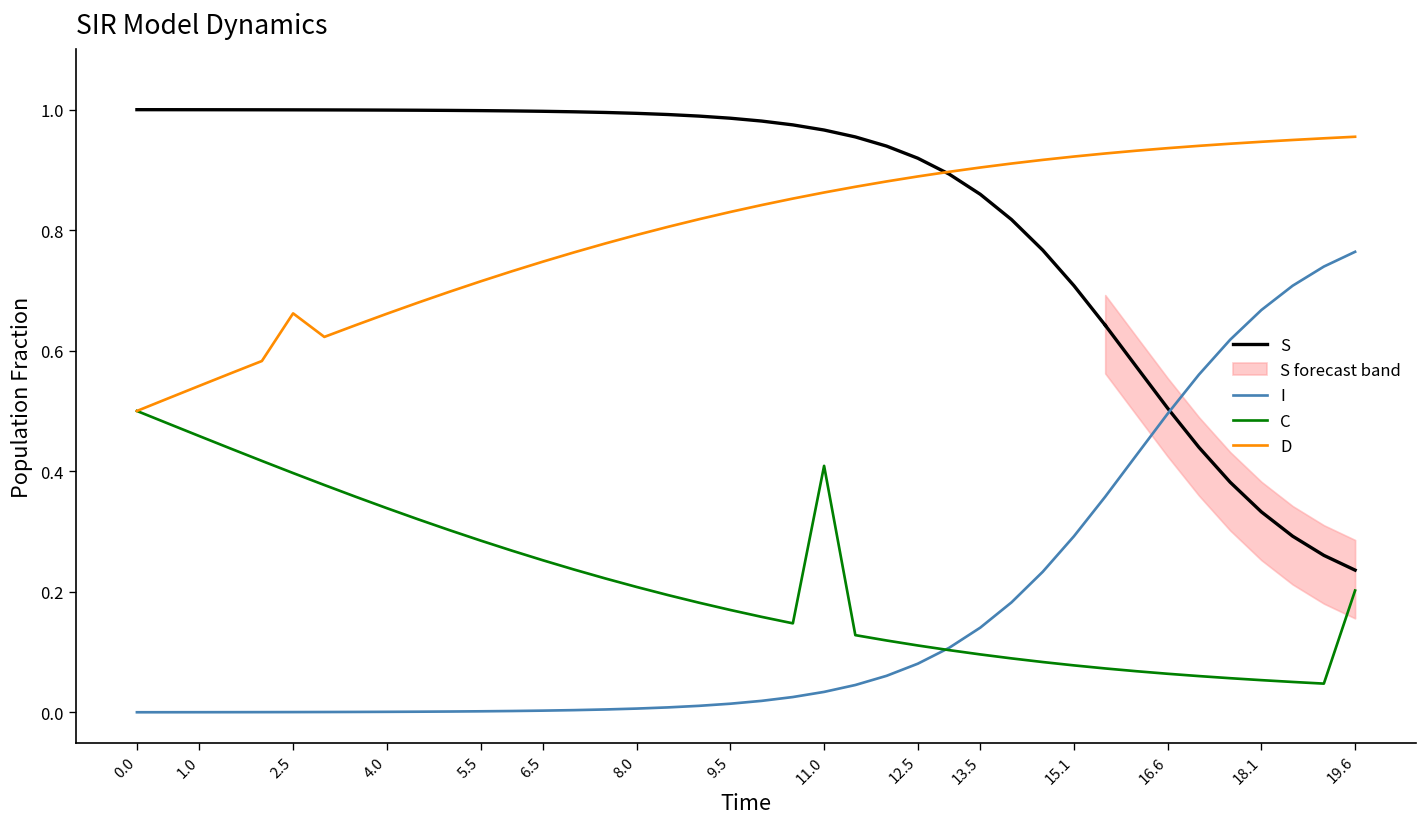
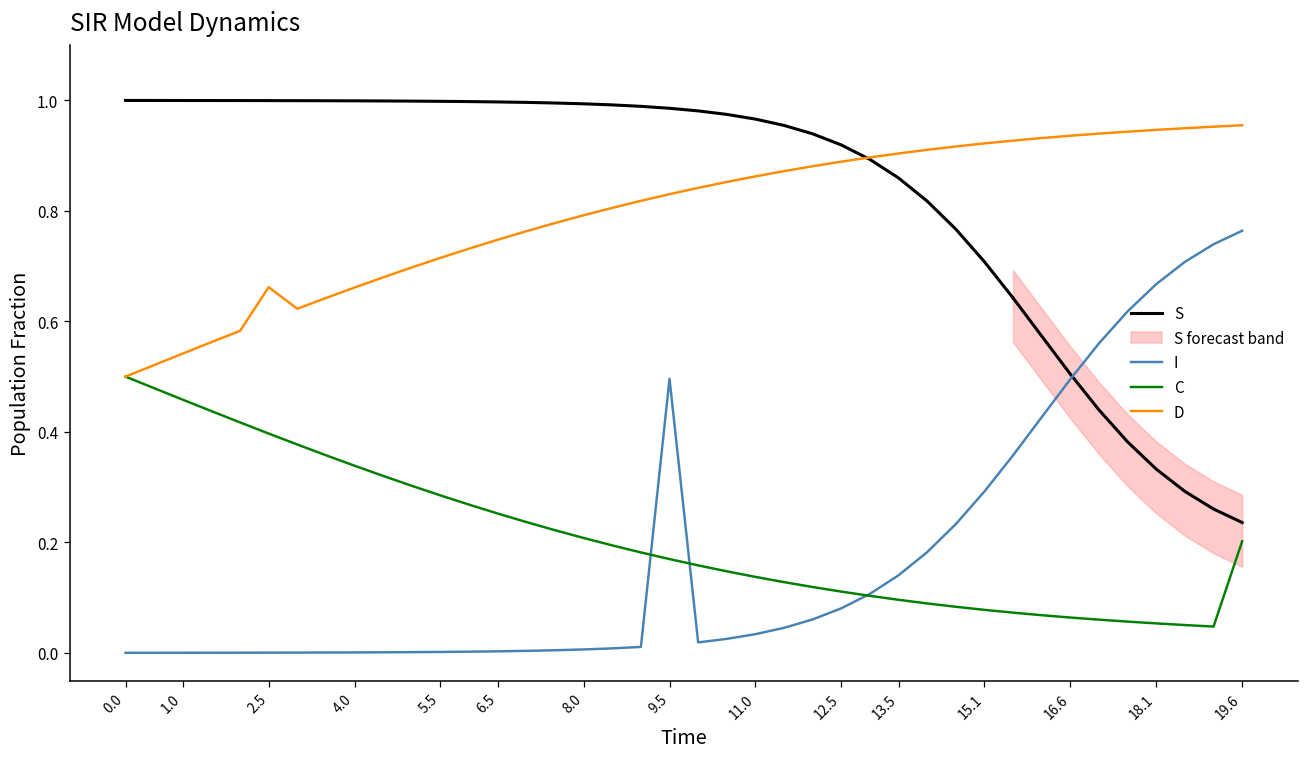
I, 9.5: 0.01 -> 0.50
C, 11.0: 0.41 -> 0.14
